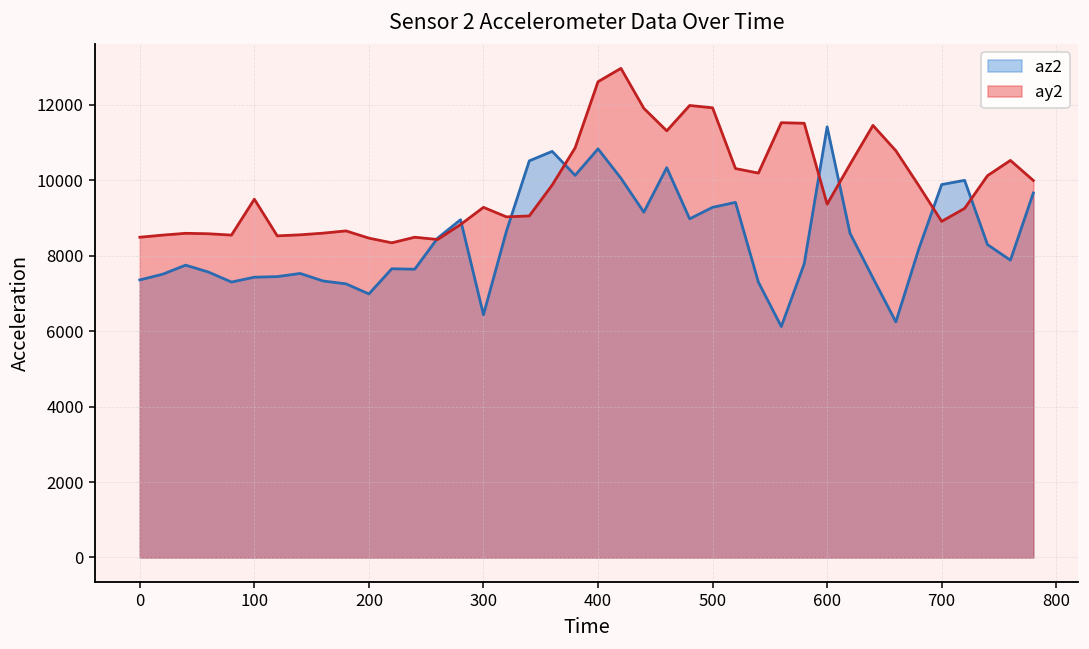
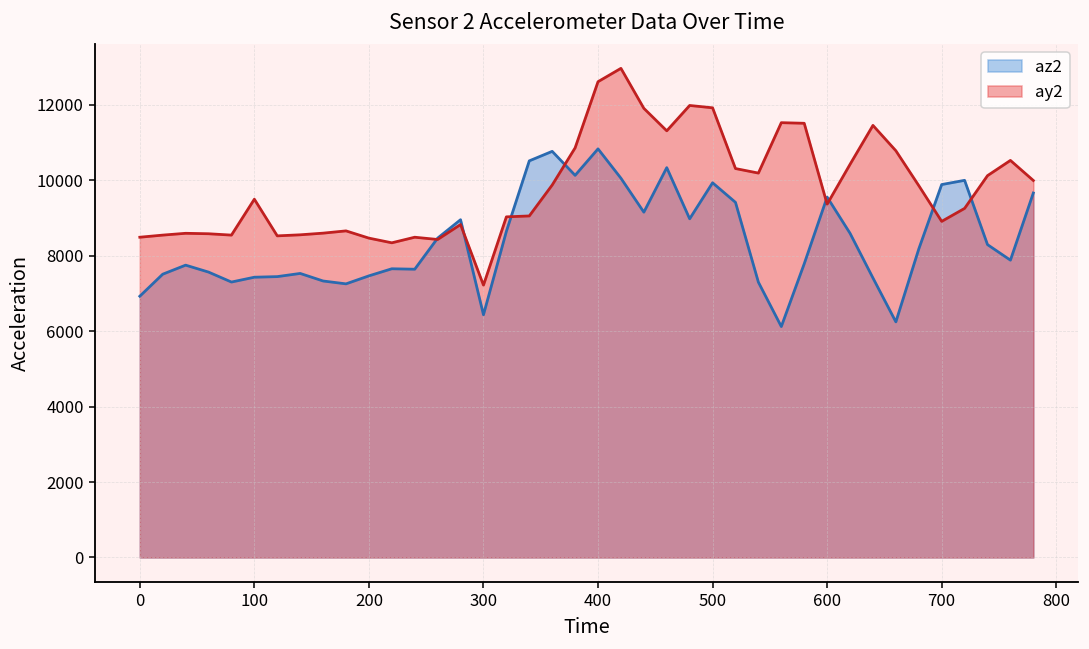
az2, 0: 7400 -> 6900
az2, 200: 7000 -> 7500
ay2, 300: 9300 -> 7200
az2, 500: 9300 -> 9900
az2, 600: 11400 -> 9600
